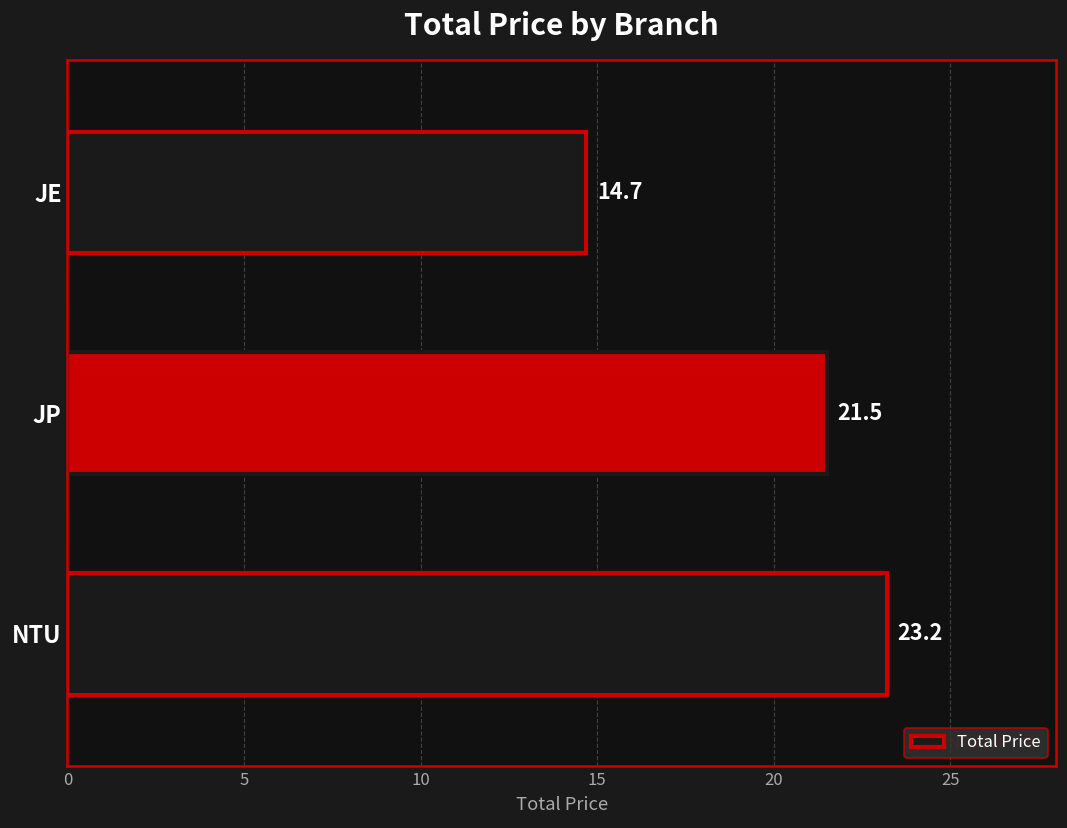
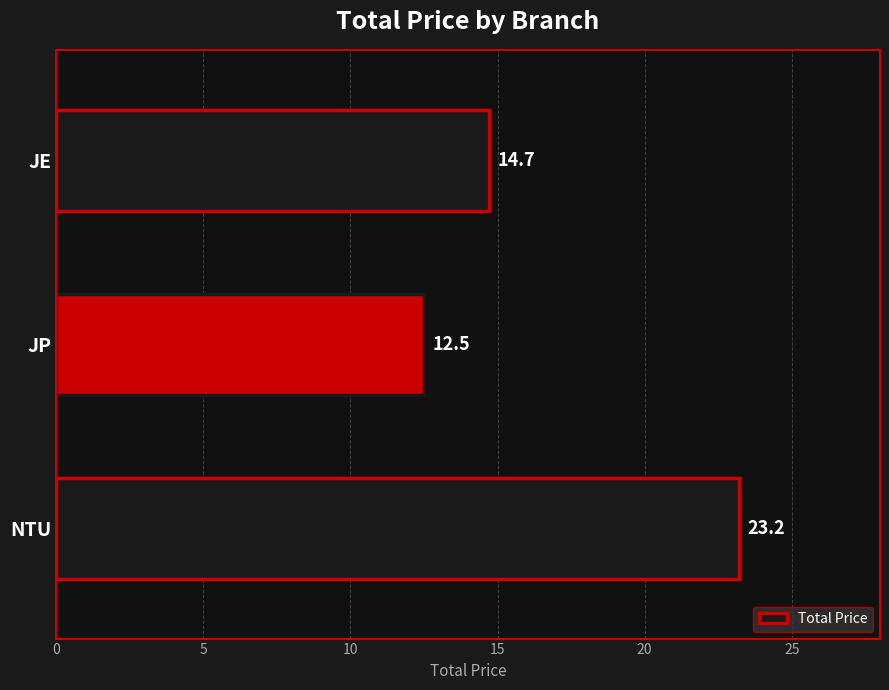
JP: 21.5 -> 12.5
